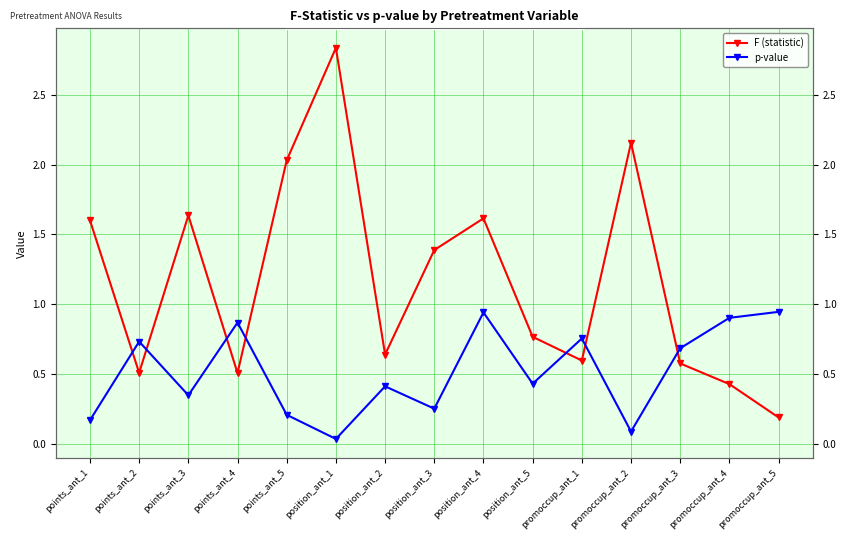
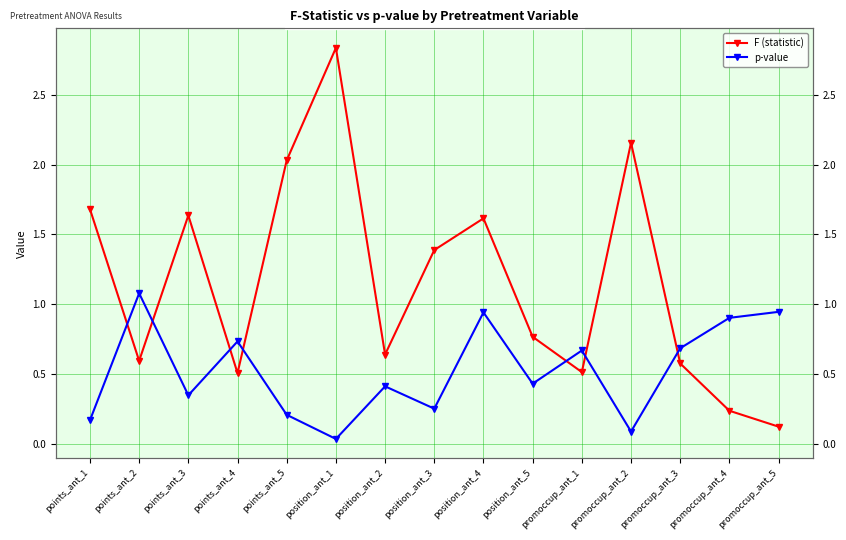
F (statistic), points_ant_1: 1.60 -> 1.68
F (statistic), points_ant_2: 0.51 -> 0.59
p-value, points_ant_2: 0.73 -> 1.08
p-value, points_ant_4: 0.87 -> 0.73
F (statistic), promoccup_ant_1: 0.60 -> 0.51
p-value, promoccup_ant_1: 0.75 -> 0.67
F (statistic), promoccup_ant_4: 0.43 -> 0.24
F (statistic), promoccup_ant_5: 0.19 -> 0.12
